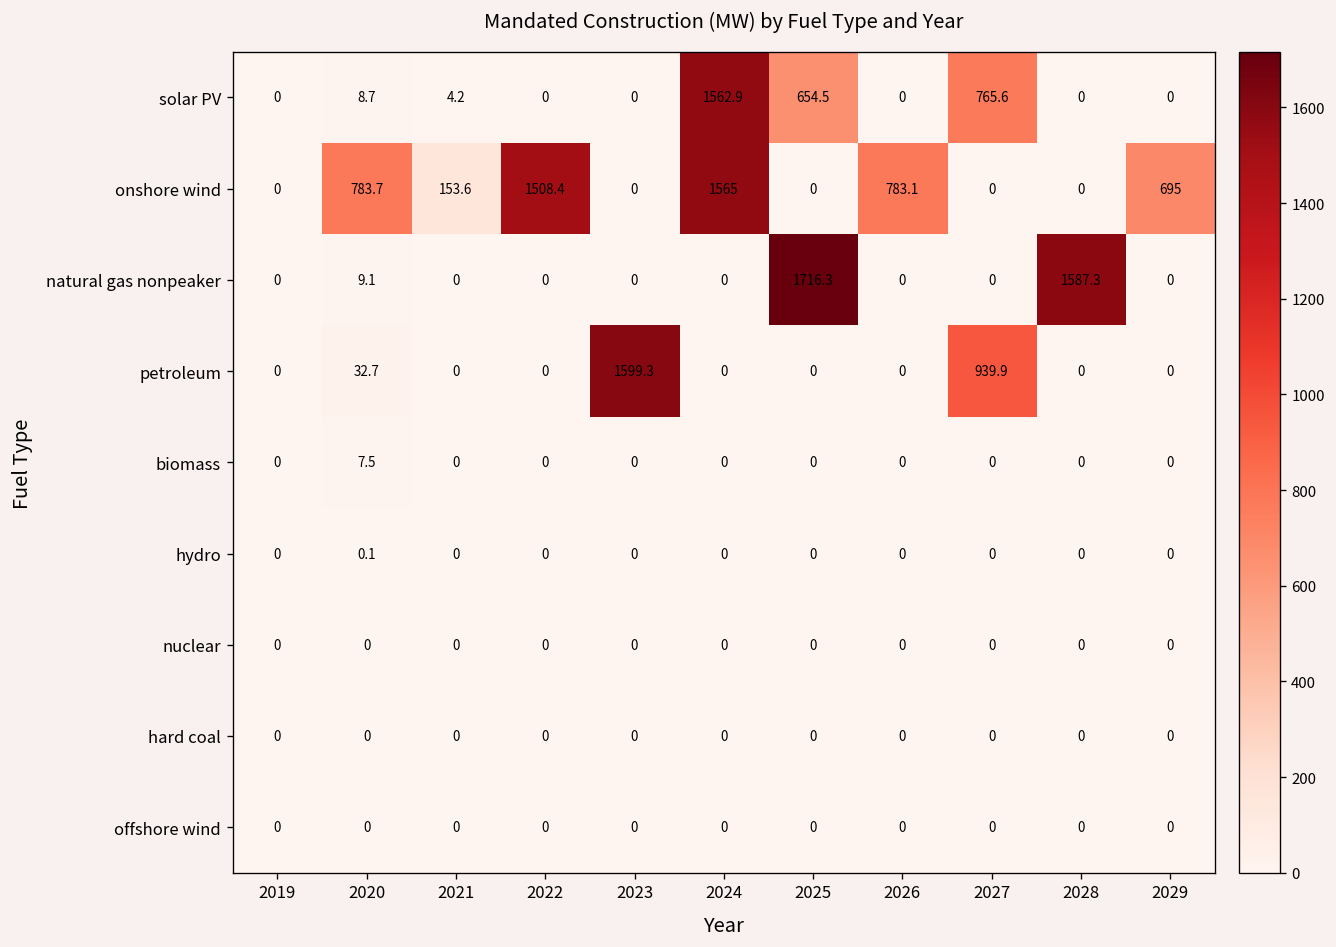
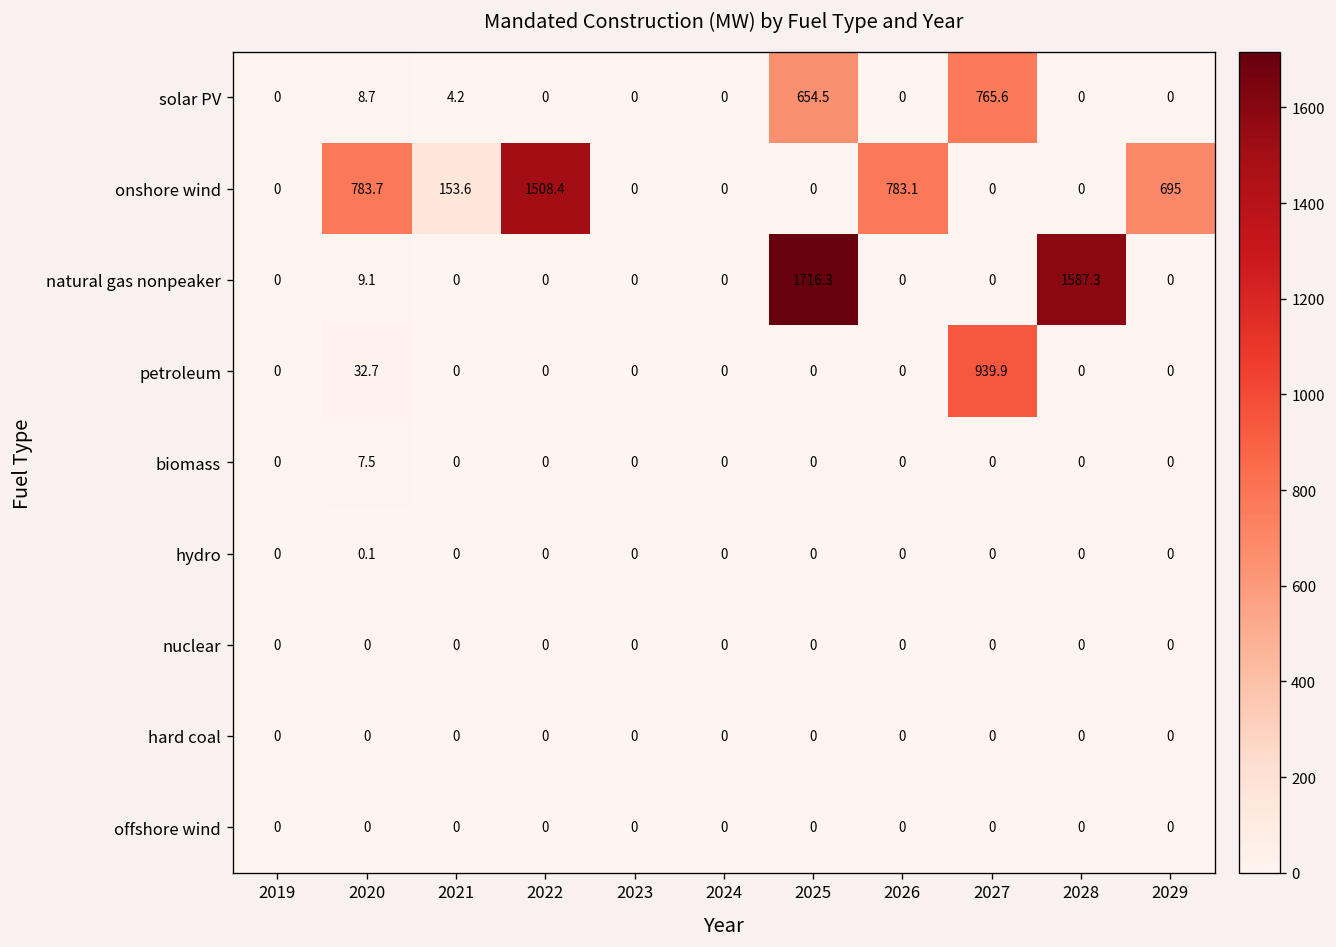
solar PV, 2024: 1562.9 -> 0
onshore wind, 2024: 1565 -> 0
petroleum, 2023: 1599.3 -> 0
